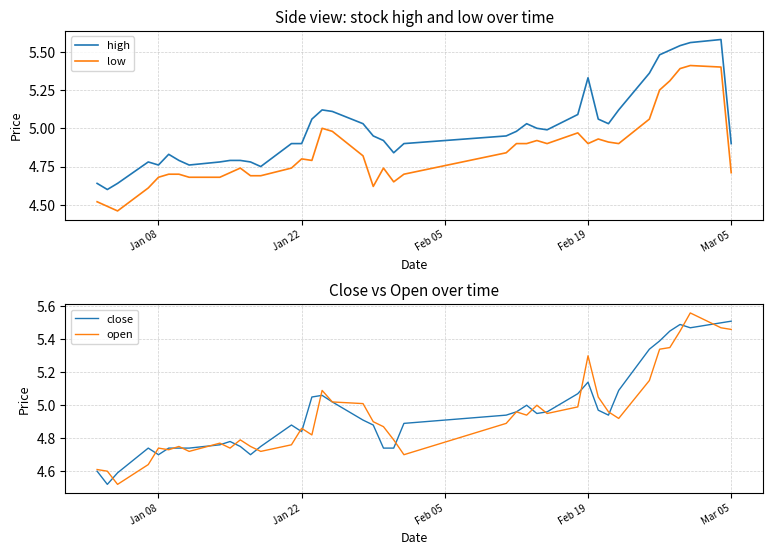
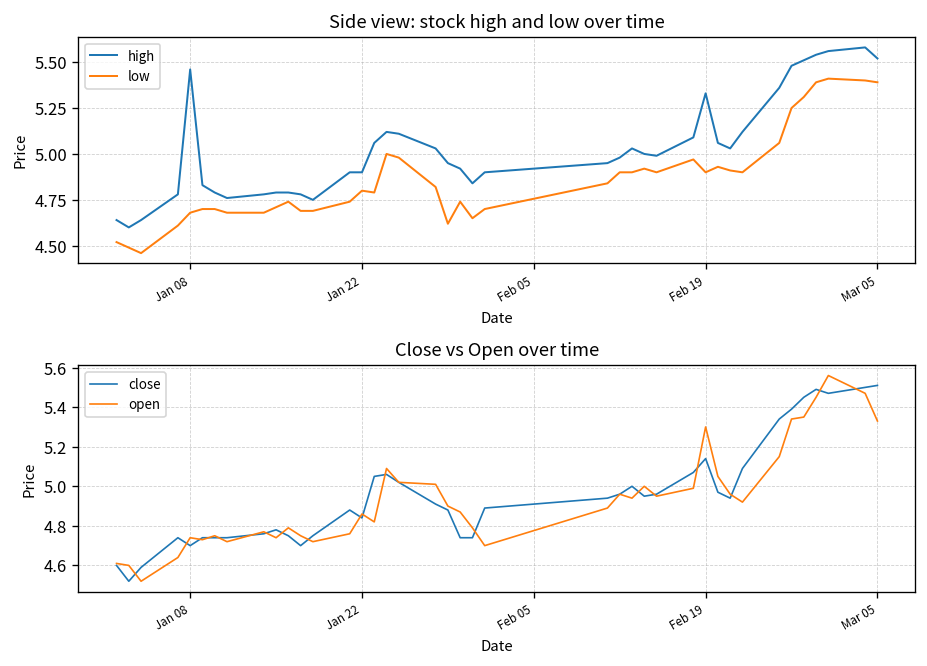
Side view: stock high and low over time, high, Jan 08: 4.76 -> 5.46
Side view: stock high and low over time, high, Mar 05: 4.90 -> 5.52
Side view: stock high and low over time, low, Mar 05: 4.71 -> 5.39
Close vs Open over time, open, Mar 05: 5.46 -> 5.33
